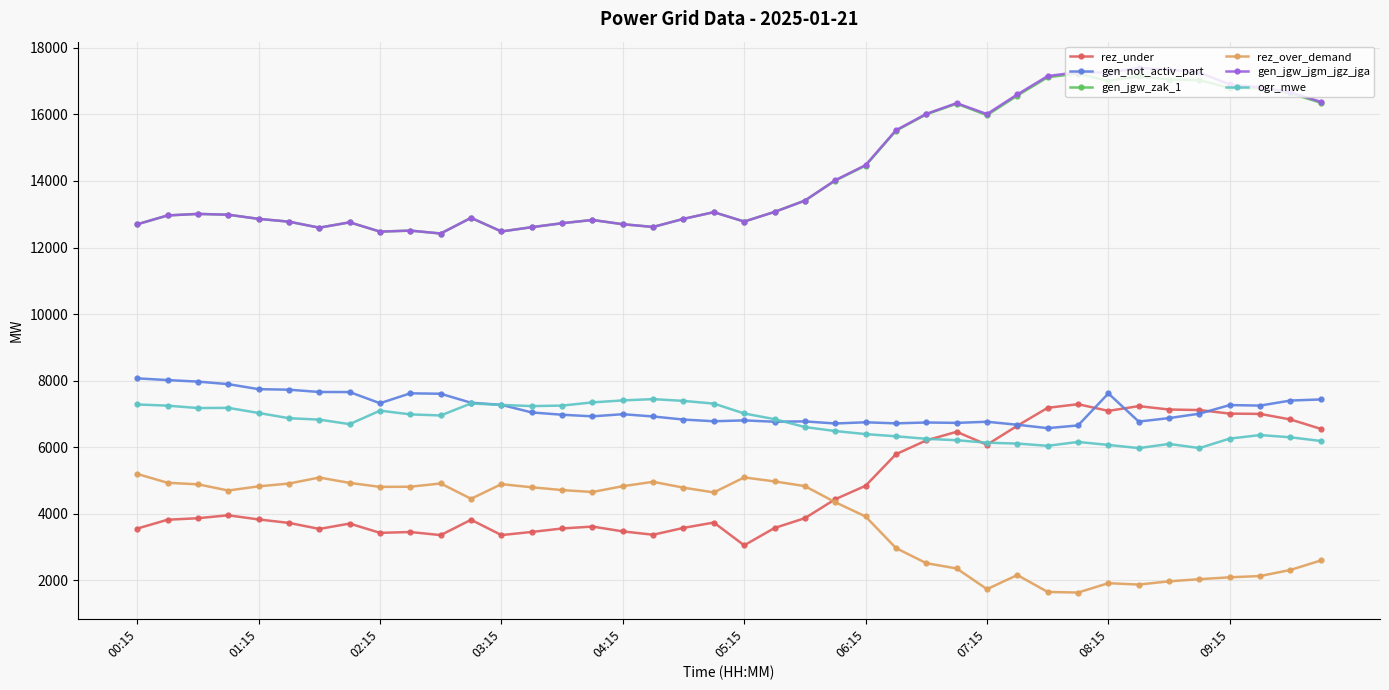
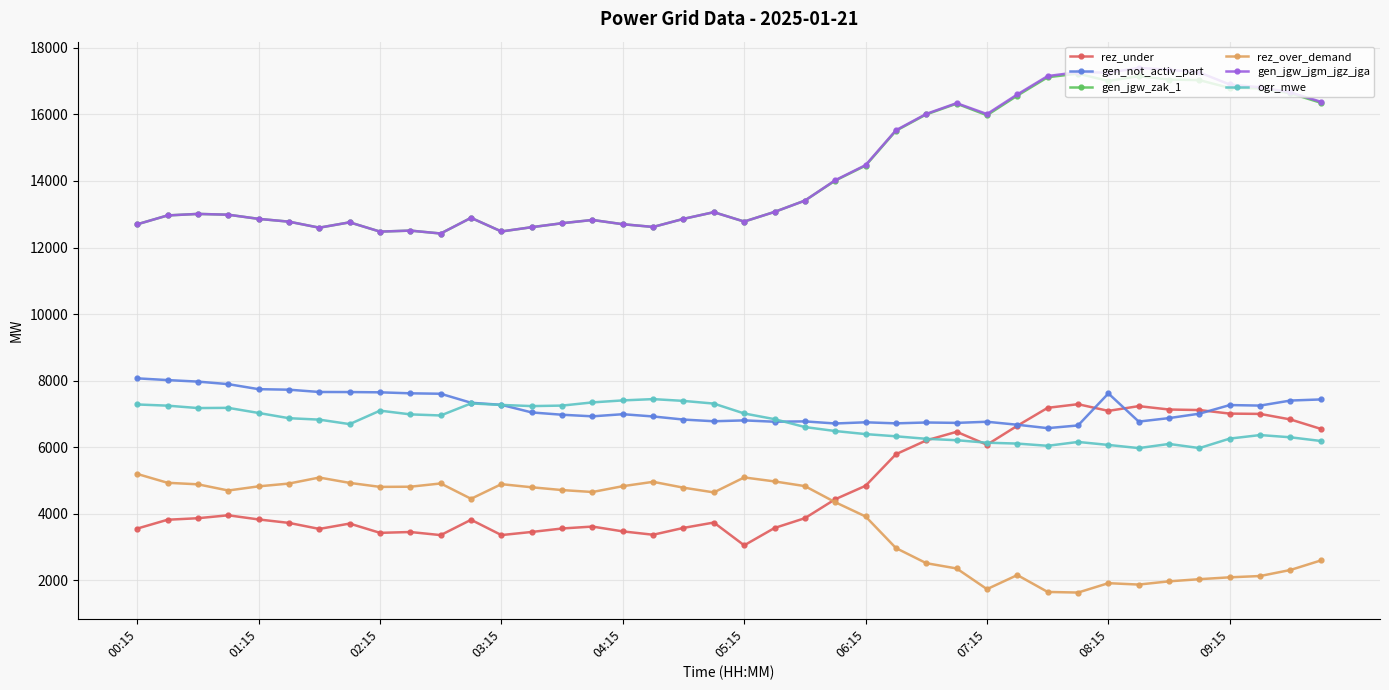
gen_not_activ_part, 02:15: 7300 -> 7600
